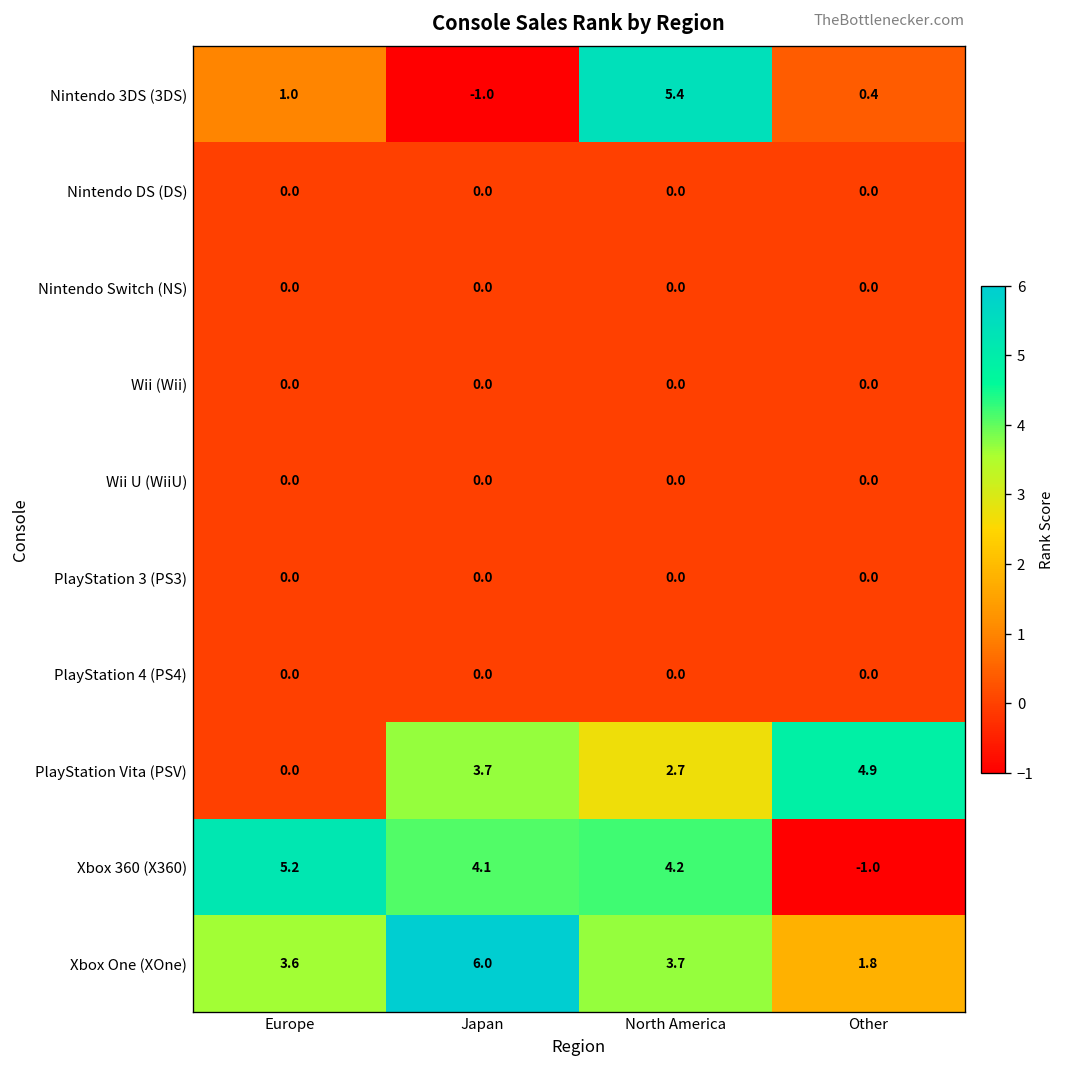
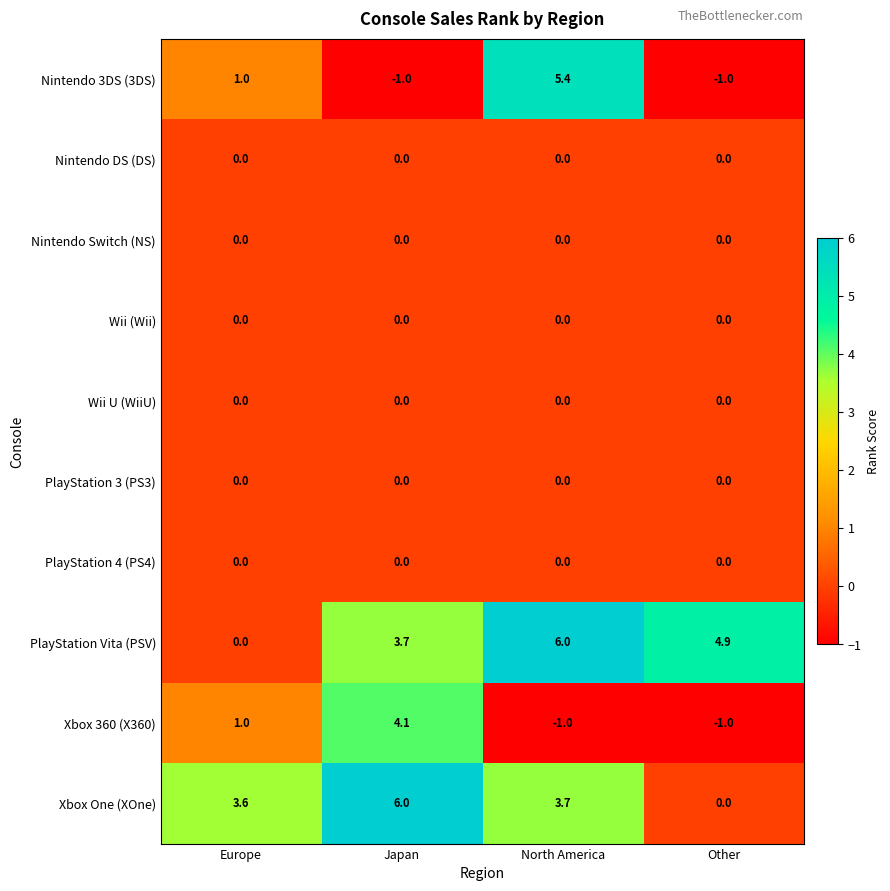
Nintendo 3DS (3DS), Other: 0.4 -> -1.0
PlayStation Vita (PSV), North America: 2.7 -> 6.0
Xbox 360 (X360), Europe: 5.2 -> 1.0
Xbox 360 (X360), North America: 4.2 -> -1.0
Xbox One (XOne), Other: 1.8 -> 0.0
